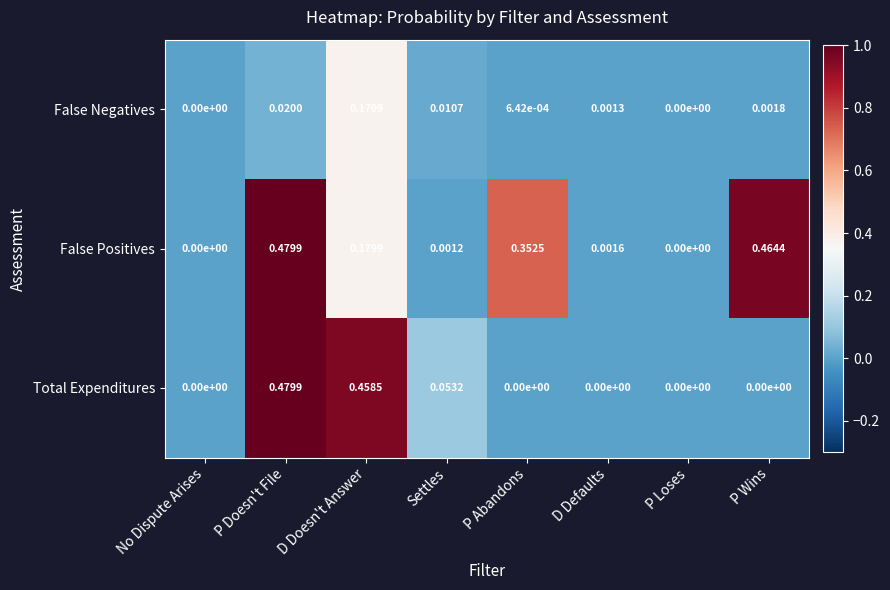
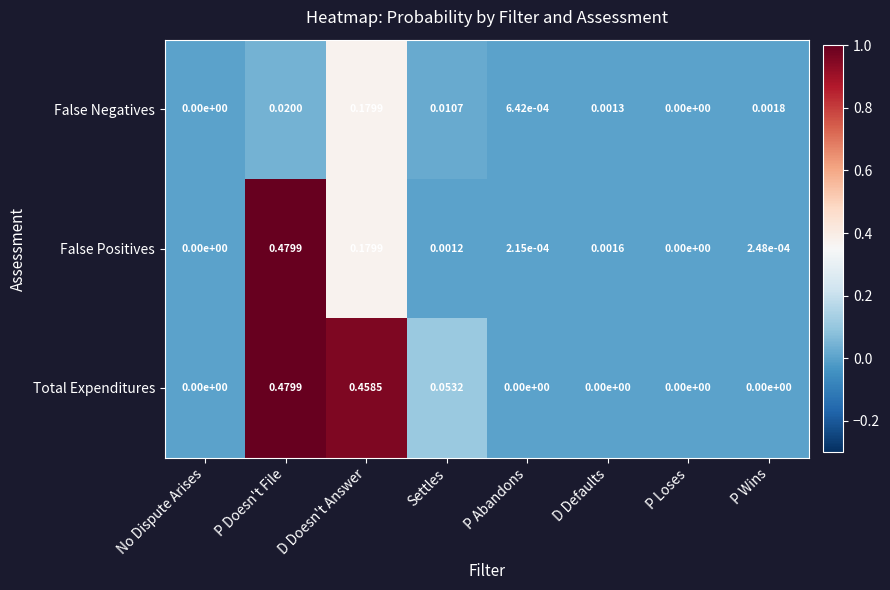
False Positives, P Abandons: 0.3525 -> 2.15e-04
False Positives, P Wins: 0.4644 -> 2.48e-04
